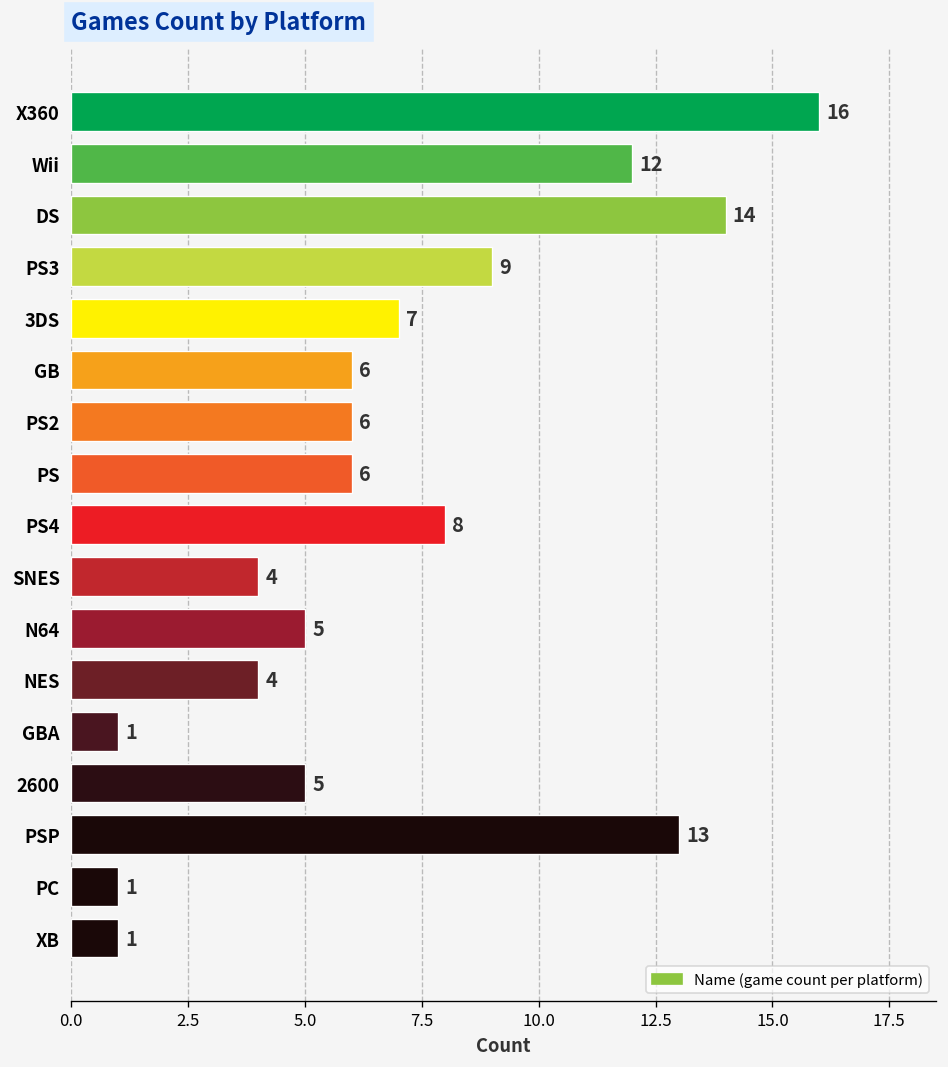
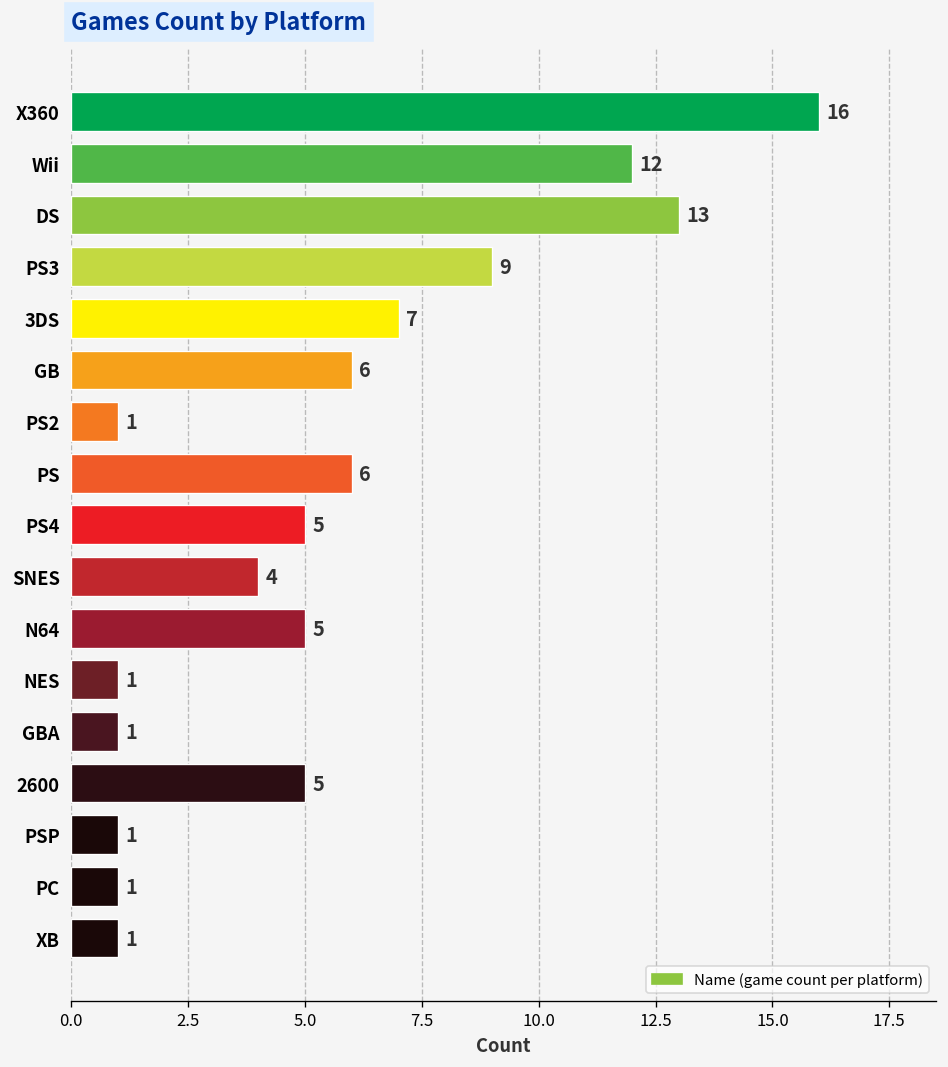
DS: 14 -> 13
PS2: 6 -> 1
PS4: 8 -> 5
NES: 4 -> 1
PSP: 13 -> 1
